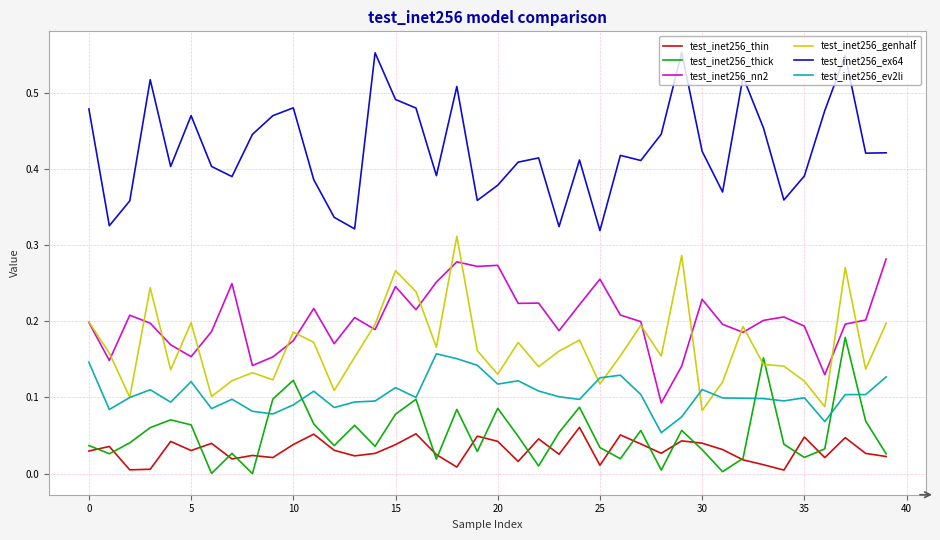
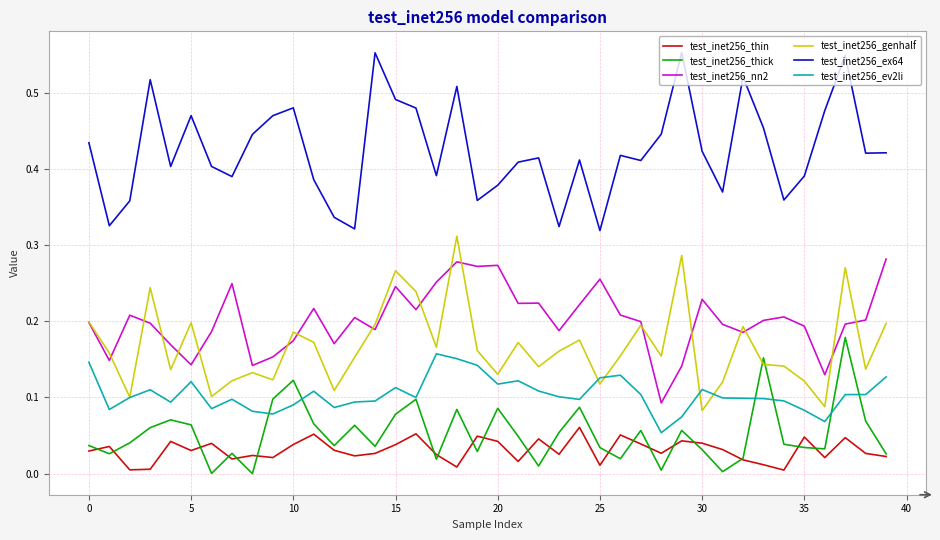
test_inet256_ex64, 0: 0.48 -> 0.43
test_inet256_nn2, 5: 0.15 -> 0.14
test_inet256_thick, 35: 0.02 -> 0.03
test_inet256_ev2li, 35: 0.10 -> 0.08
